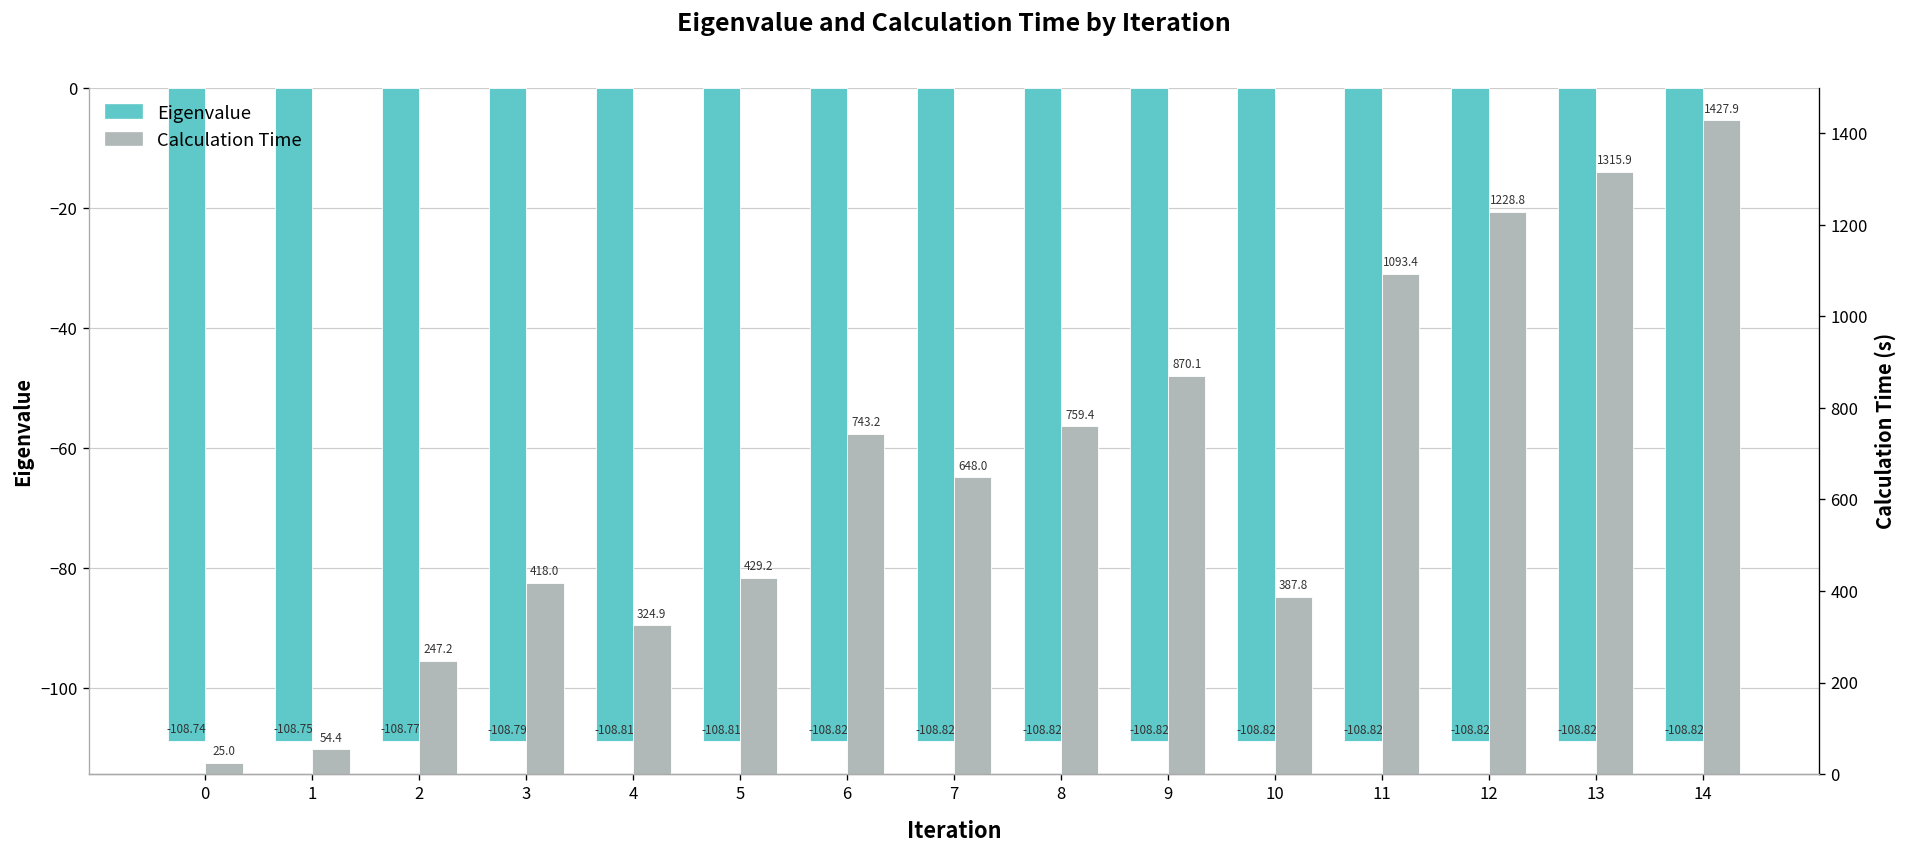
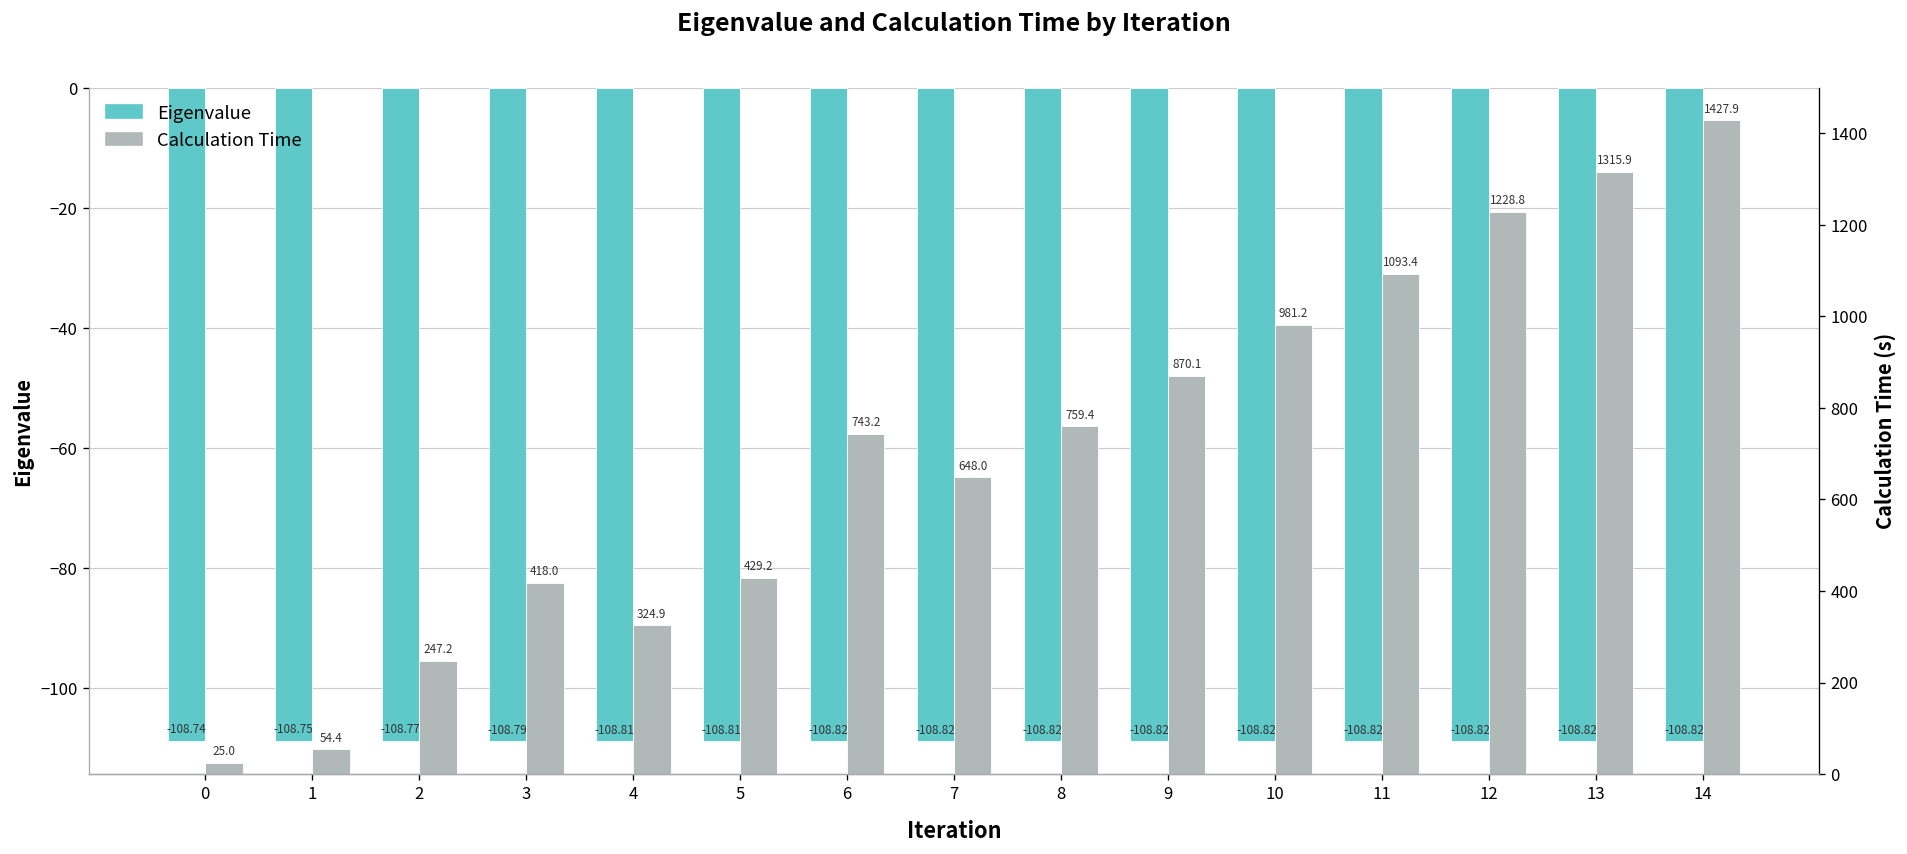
Calculation Time, 10: 387.8 -> 981.2
